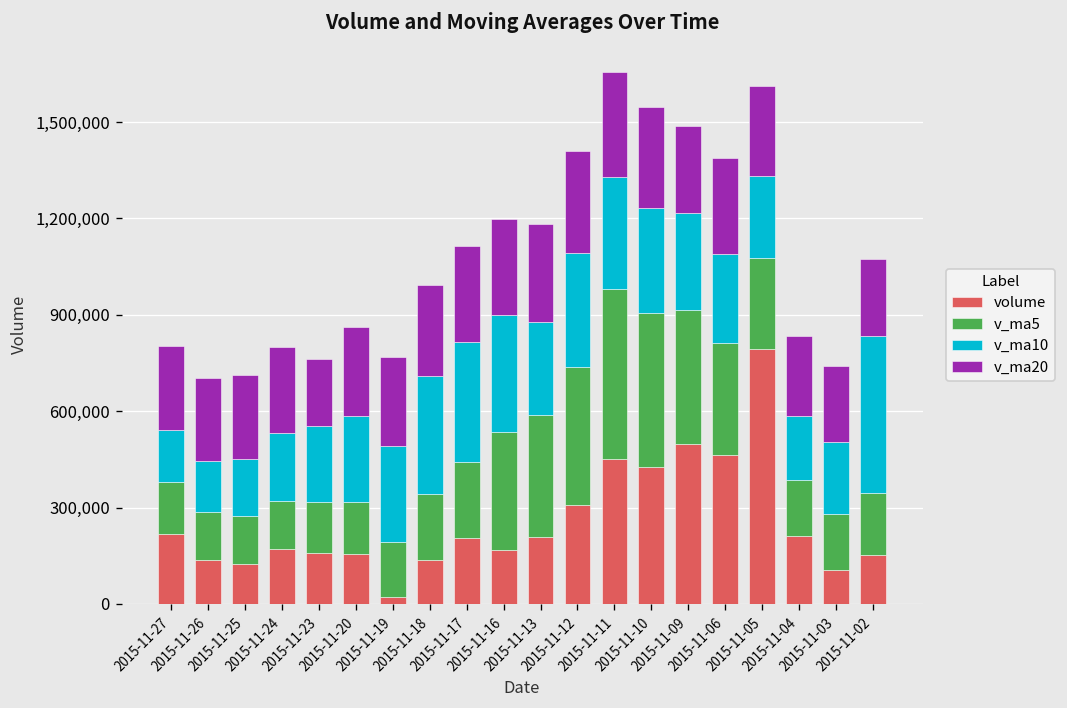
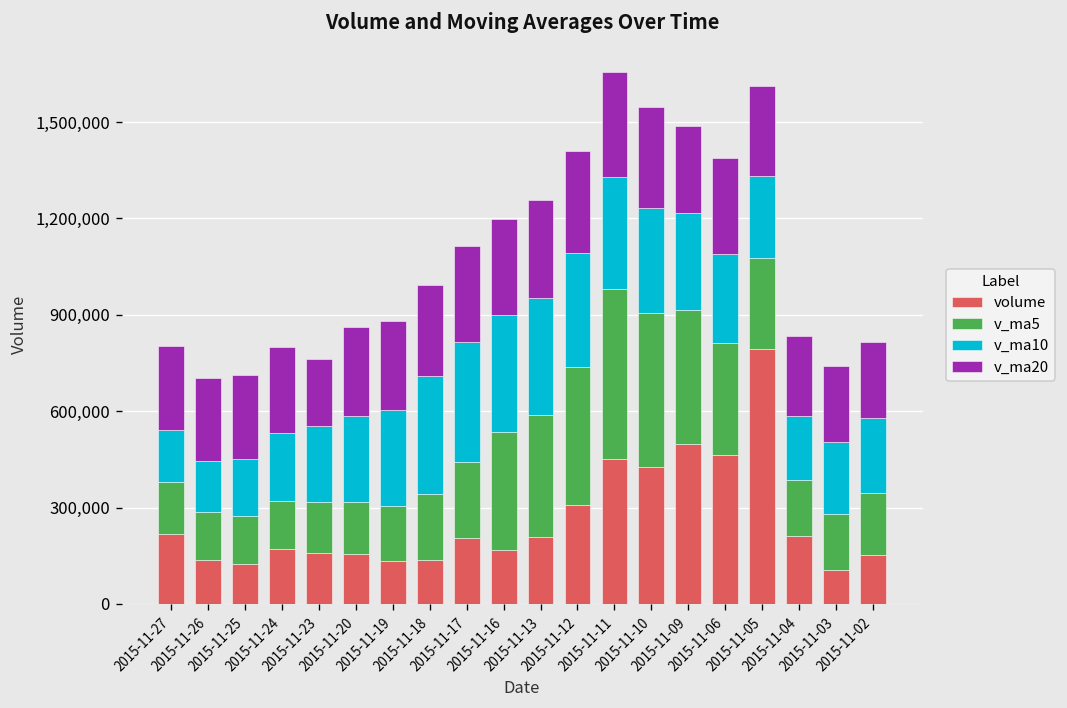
volume, 2015-11-19: 20,000 -> 130,000
v_ma10, 2015-11-13: 290,000 -> 360,000
v_ma10, 2015-11-02: 490,000 -> 230,000
